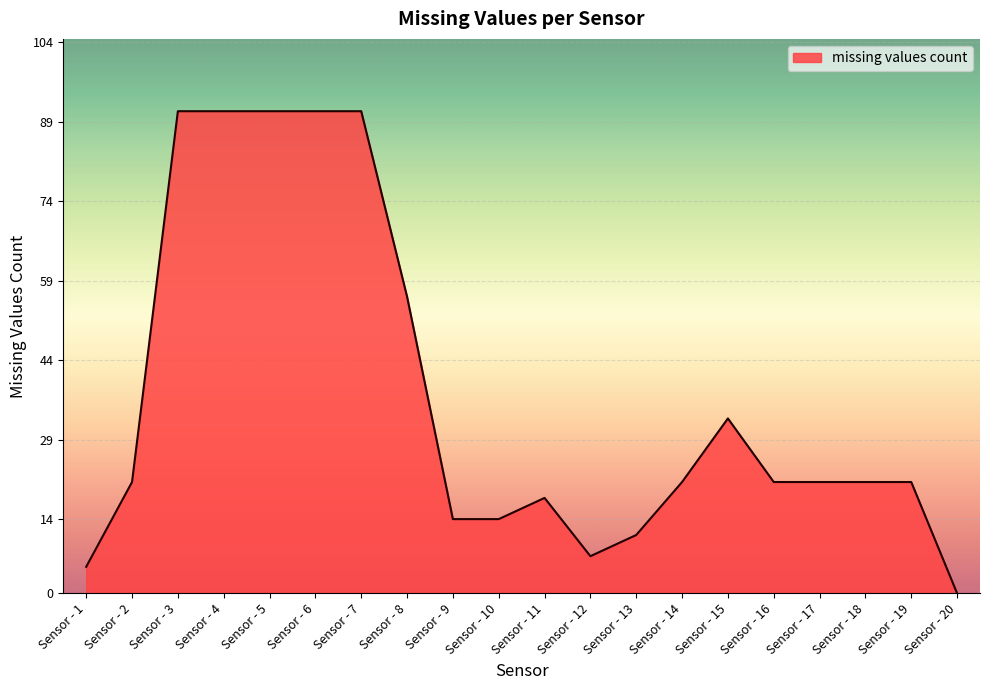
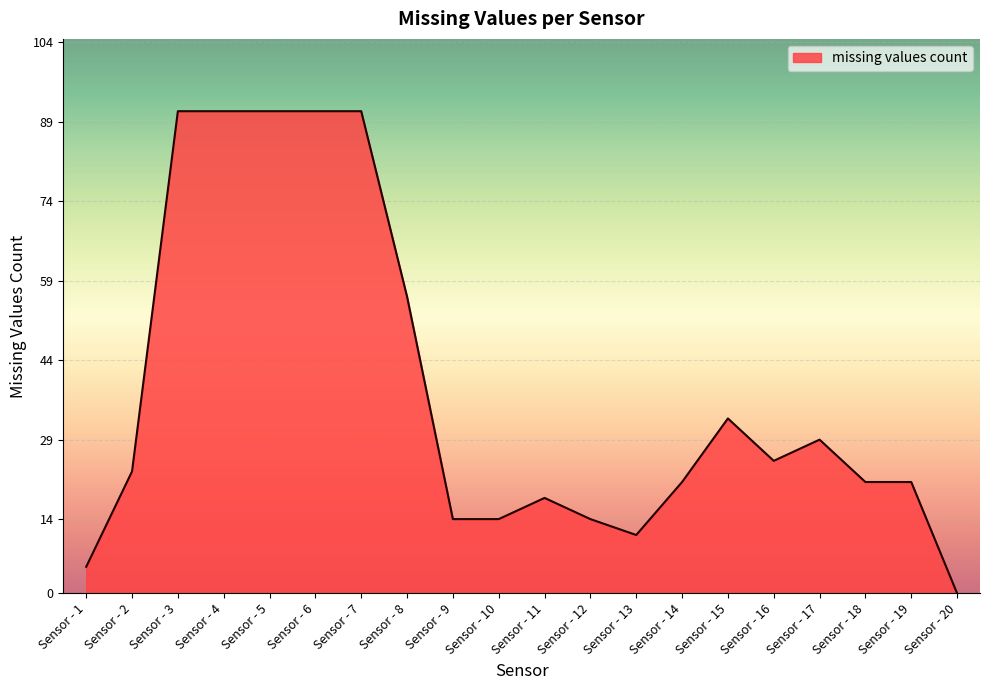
Sensor - 2: 21 -> 23
Sensor - 12: 7 -> 14
Sensor - 16: 21 -> 25
Sensor - 17: 21 -> 29
